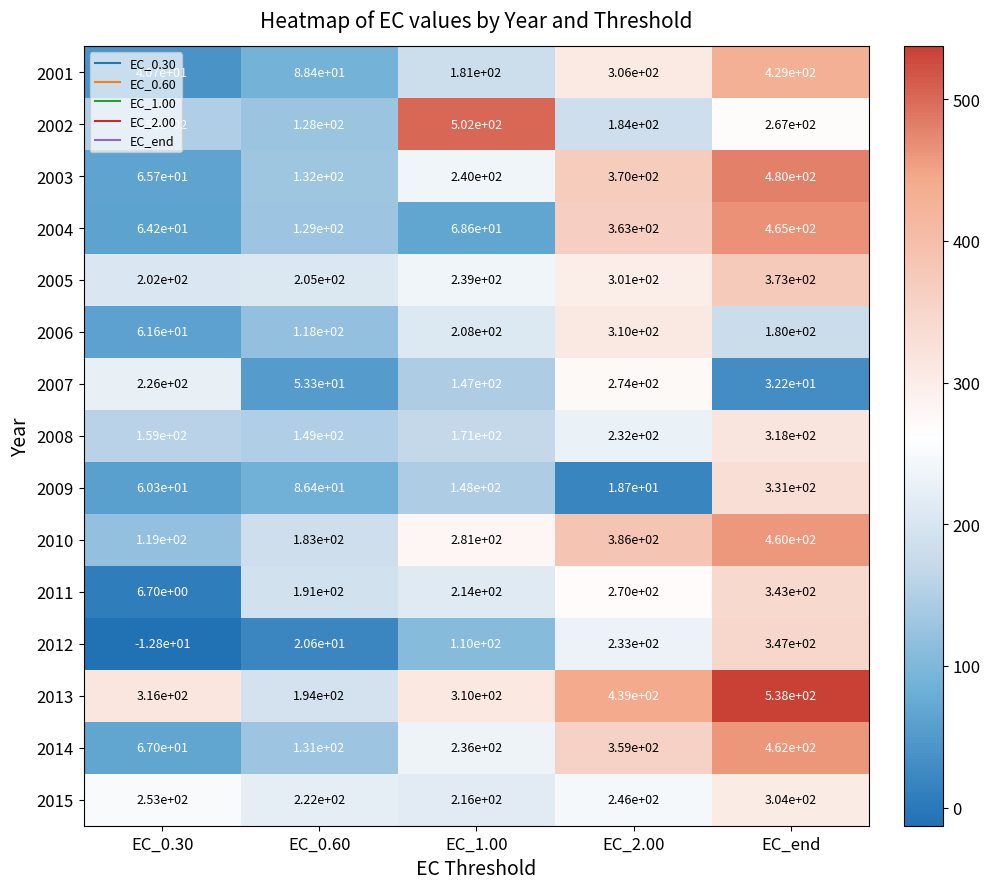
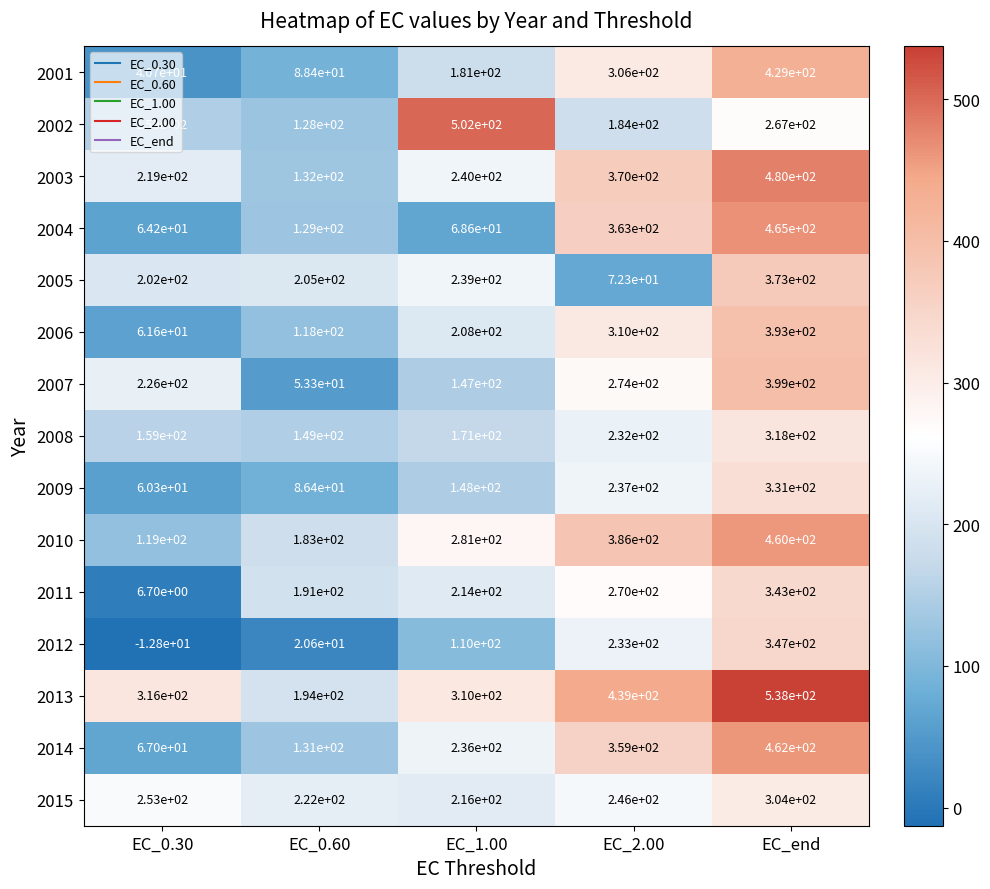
2003, EC_0.30: 6.57e+01 -> 2.19e+02
2005, EC_2.00: 3.01e+02 -> 7.23e+01
2006, EC_end: 1.80e+02 -> 3.93e+02
2007, EC_end: 3.22e+01 -> 3.99e+02
2009, EC_2.00: 1.87e+01 -> 2.37e+02
